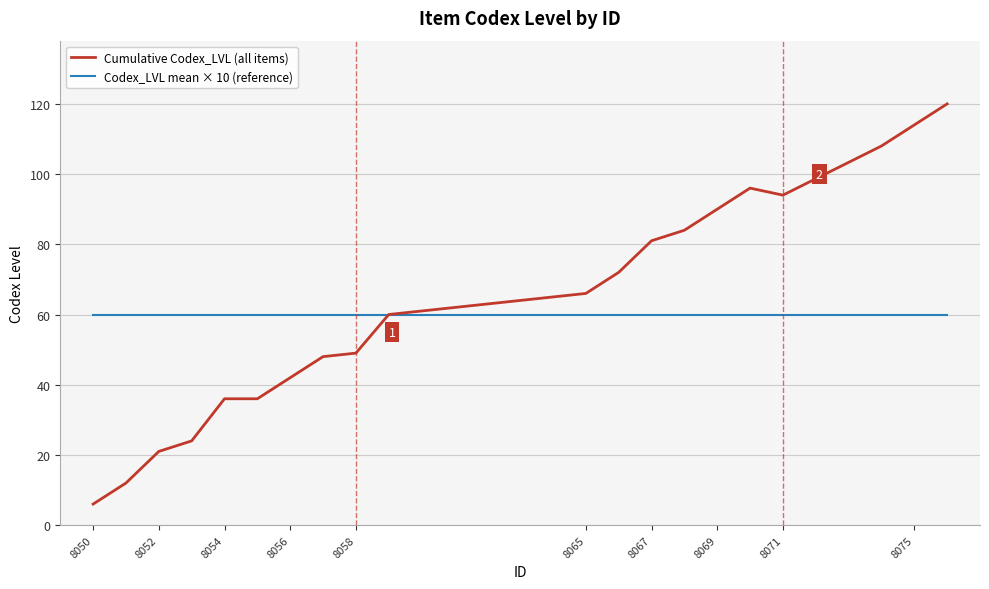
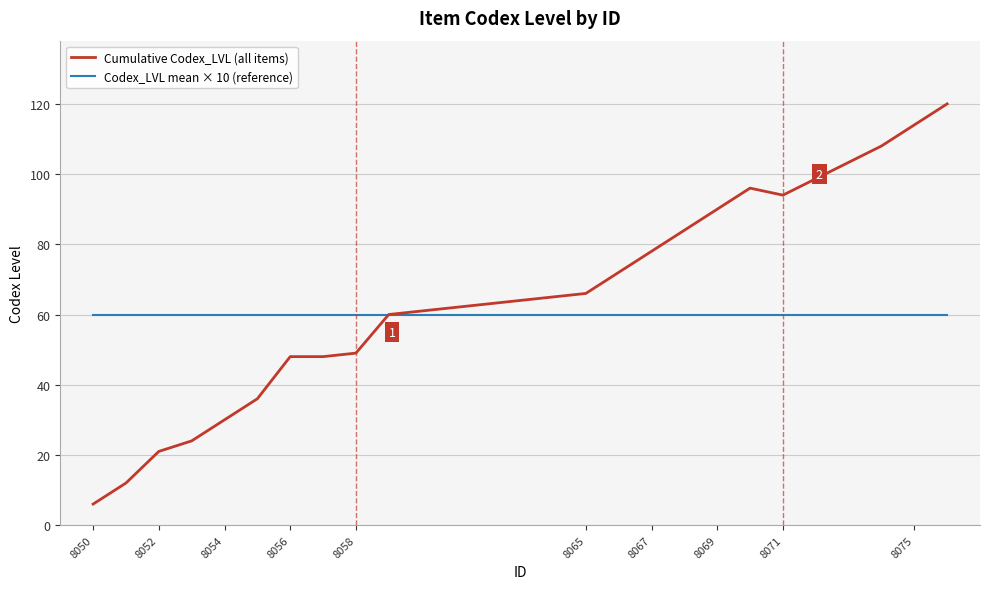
Cumulative Codex_LVL (all items), 8054: 36 -> 30
Cumulative Codex_LVL (all items), 8056: 42 -> 48
Cumulative Codex_LVL (all items), 8067: 81 -> 78
